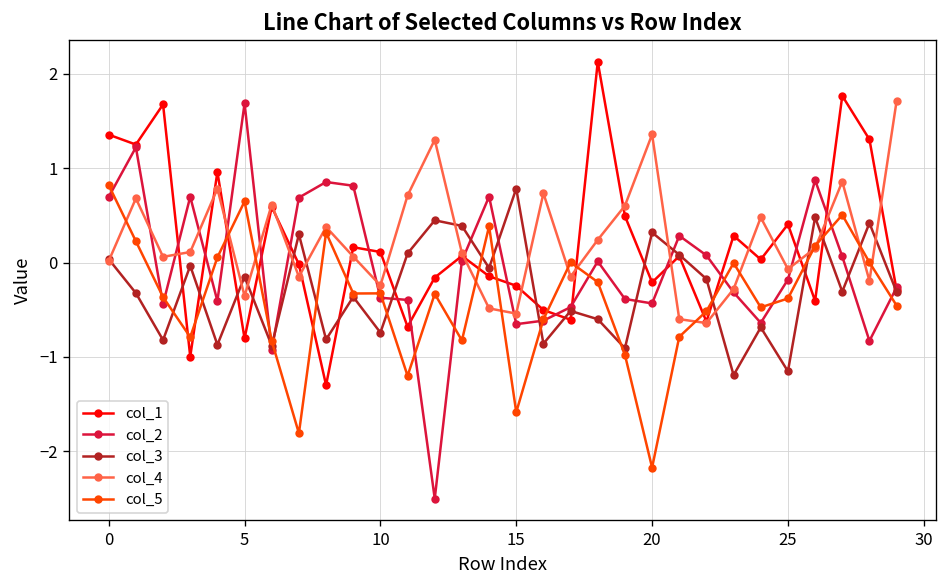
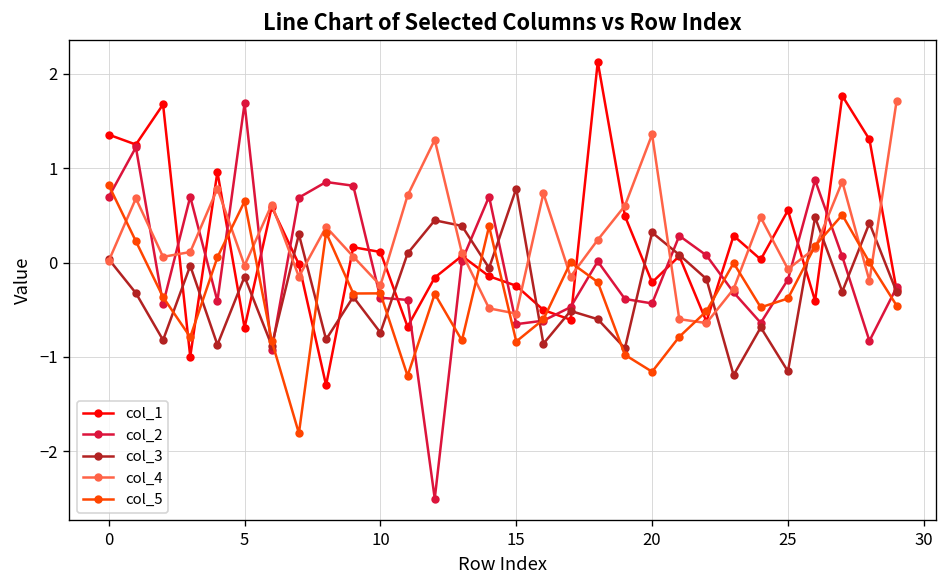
col_1, 5: -0.8 -> -0.7
col_4, 5: -0.4 -> 0.0
col_5, 15: -1.6 -> -0.8
col_5, 20: -2.2 -> -1.2
col_1, 25: 0.4 -> 0.6
